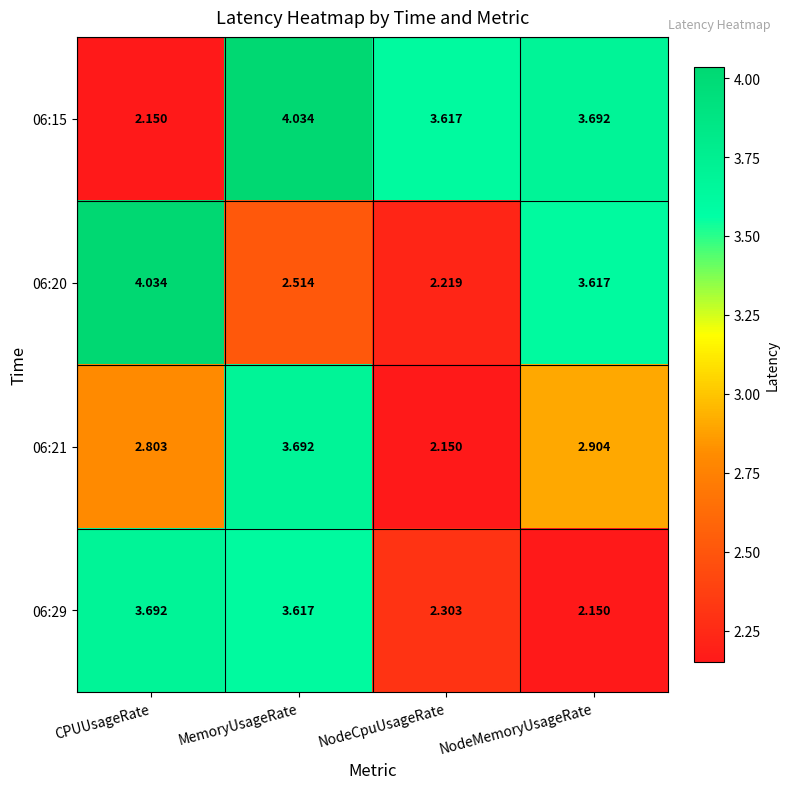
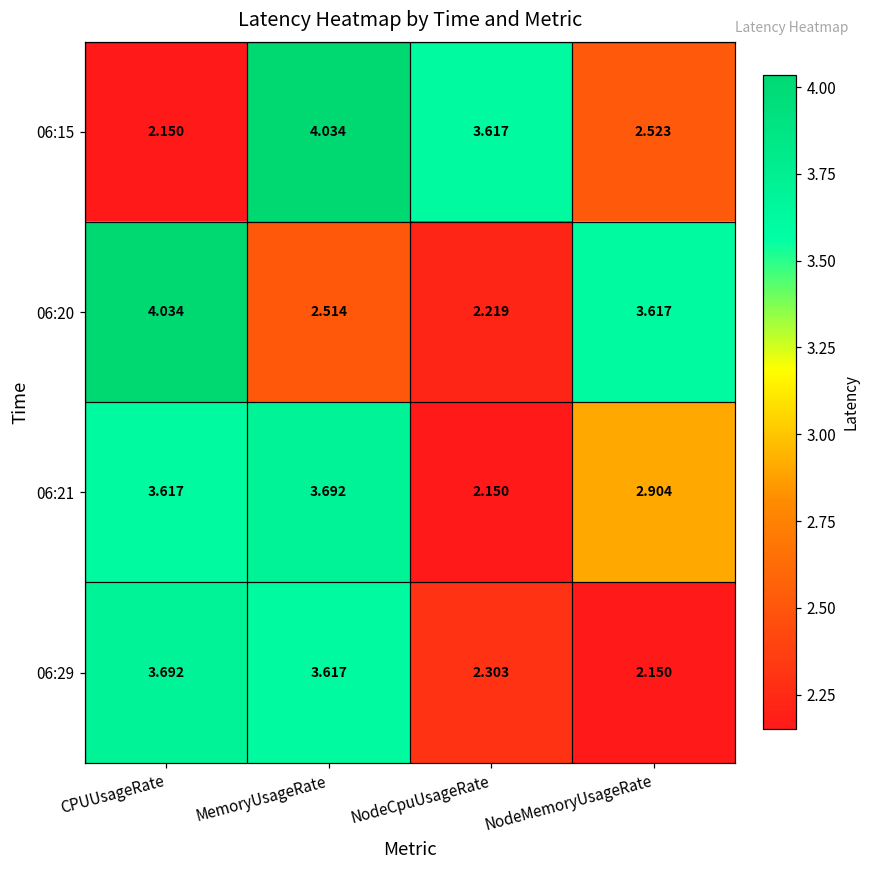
06:15, NodeMemoryUsageRate: 3.692 -> 2.523
06:21, CPUUsageRate: 2.803 -> 3.617
